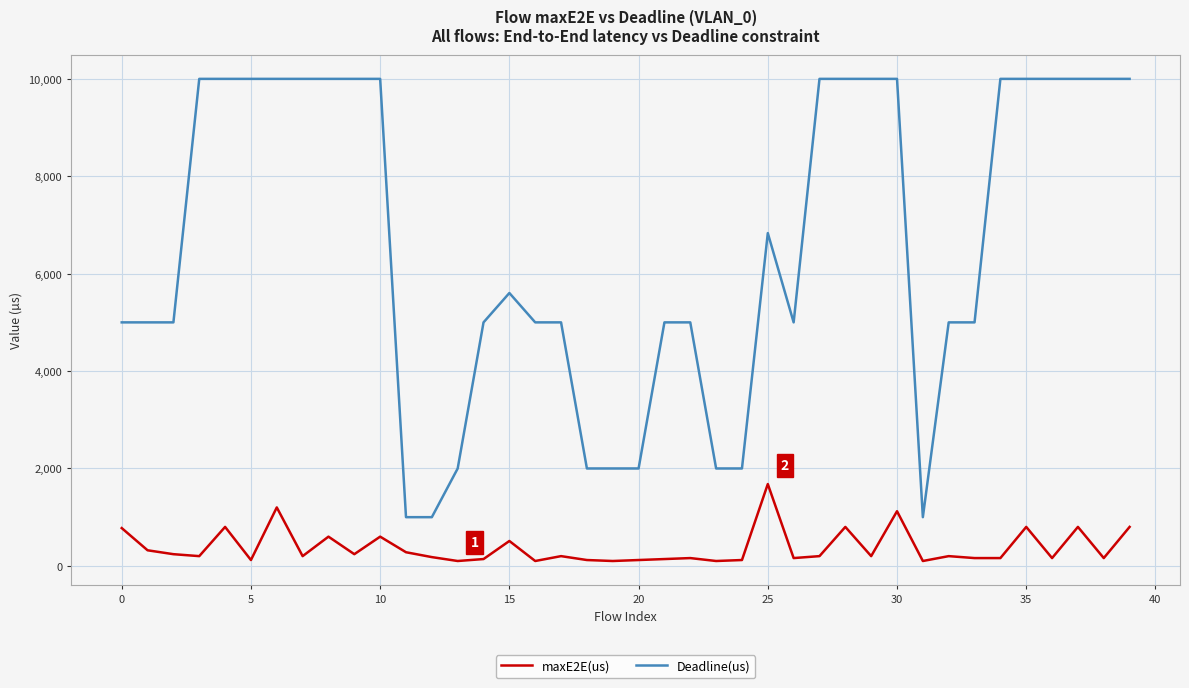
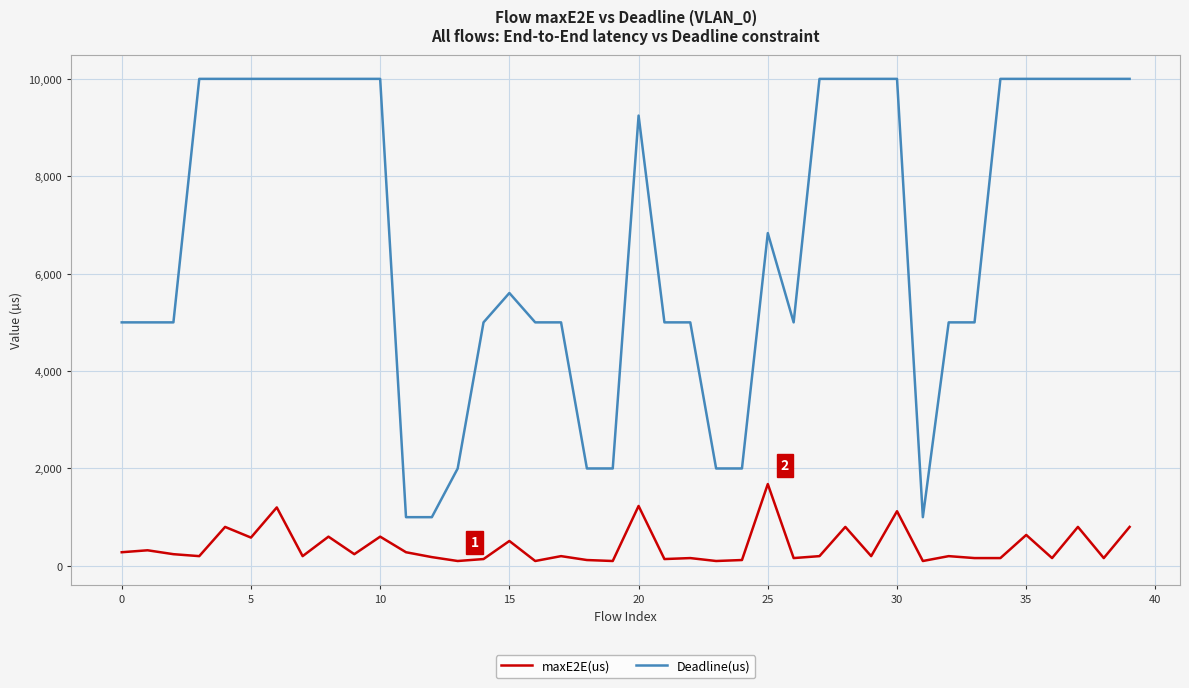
maxE2E(us), 0: 800 -> 300
maxE2E(us), 5: 100 -> 600
maxE2E(us), 20: 100 -> 1,200
Deadline(us), 20: 2,000 -> 9,200
maxE2E(us), 35: 800 -> 600
